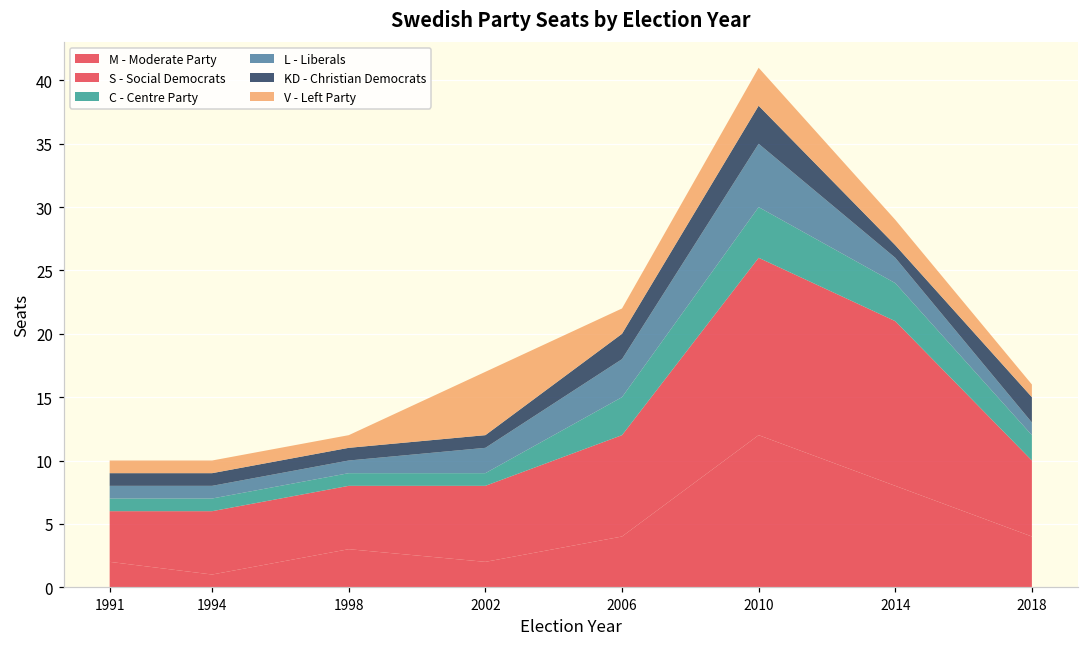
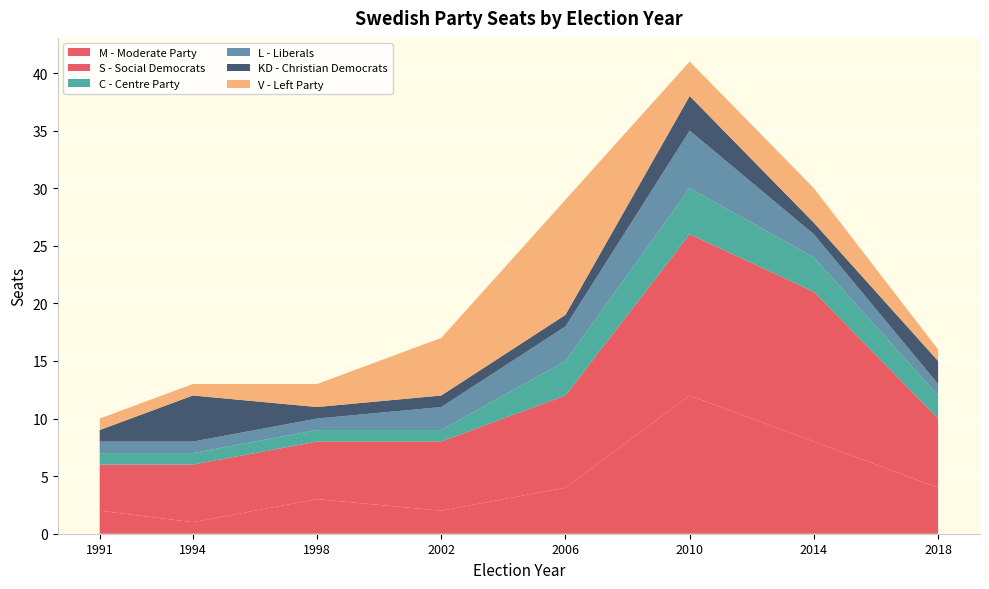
KD - Christian Democrats, 1994: 1 -> 4
V - Left Party, 1998: 1 -> 2
KD - Christian Democrats, 2006: 2 -> 1
V - Left Party, 2006: 2 -> 10
V - Left Party, 2014: 2 -> 3
